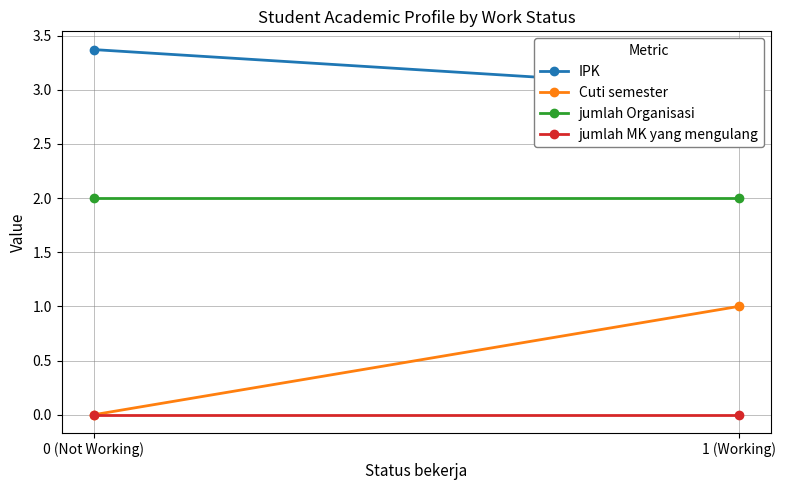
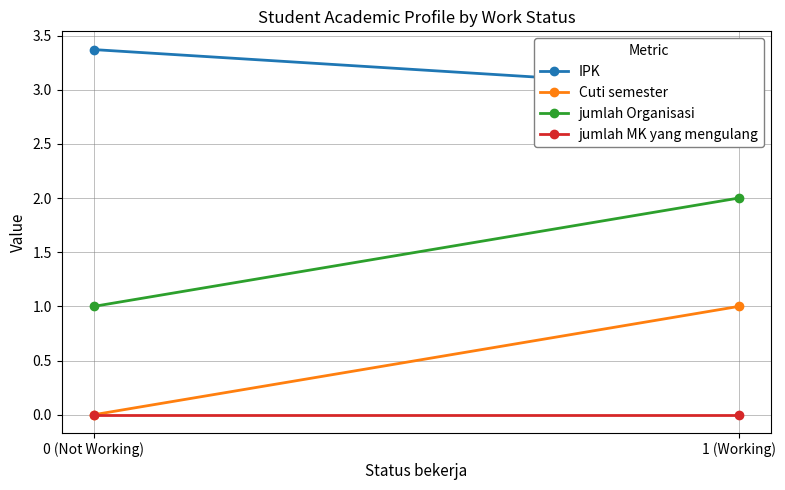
jumlah Organisasi, 0 (Not Working): 2 -> 1
